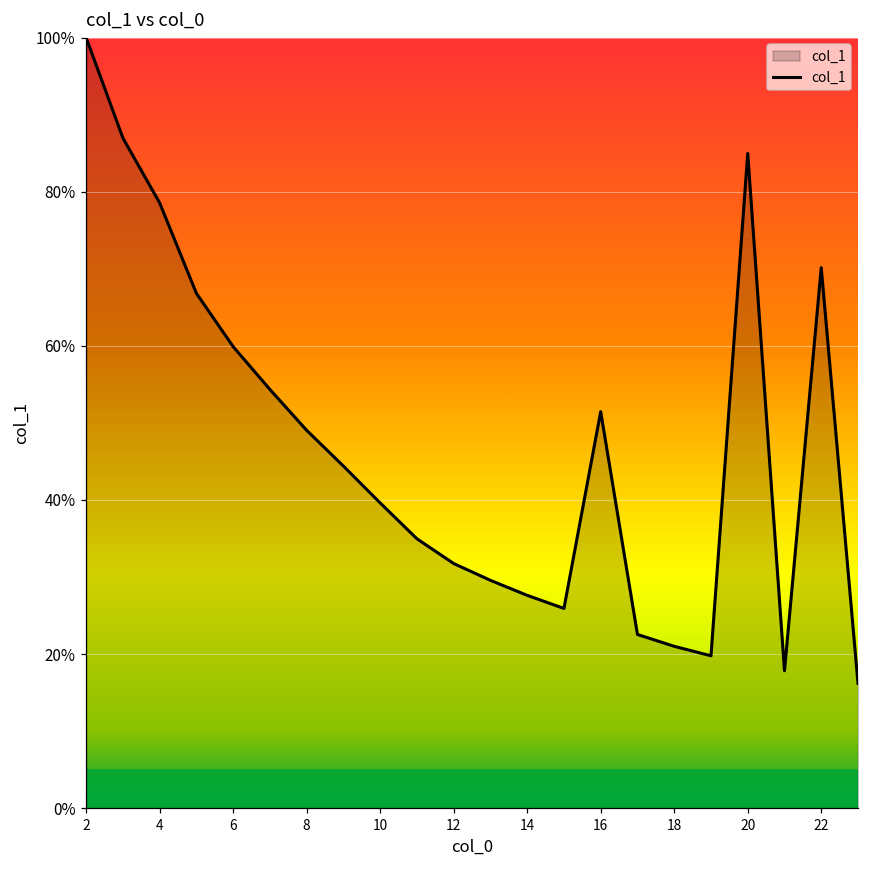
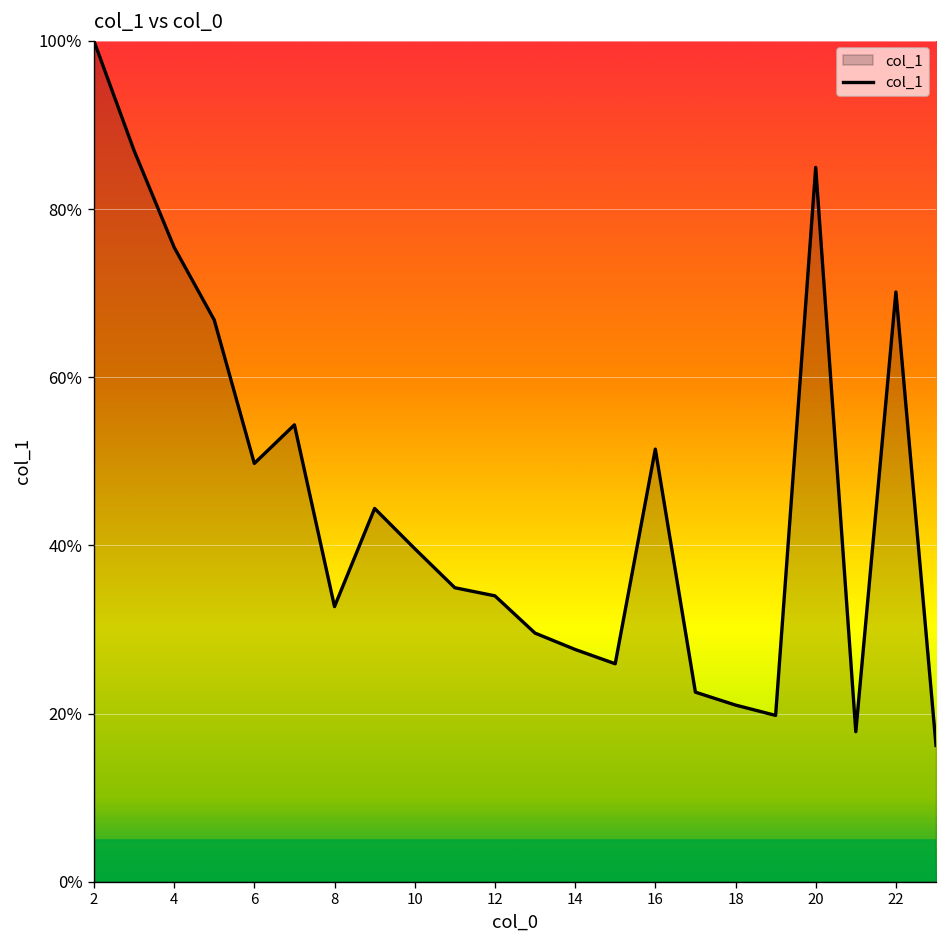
4: 79% -> 75%
6: 60% -> 50%
8: 49% -> 33%
12: 32% -> 34%
